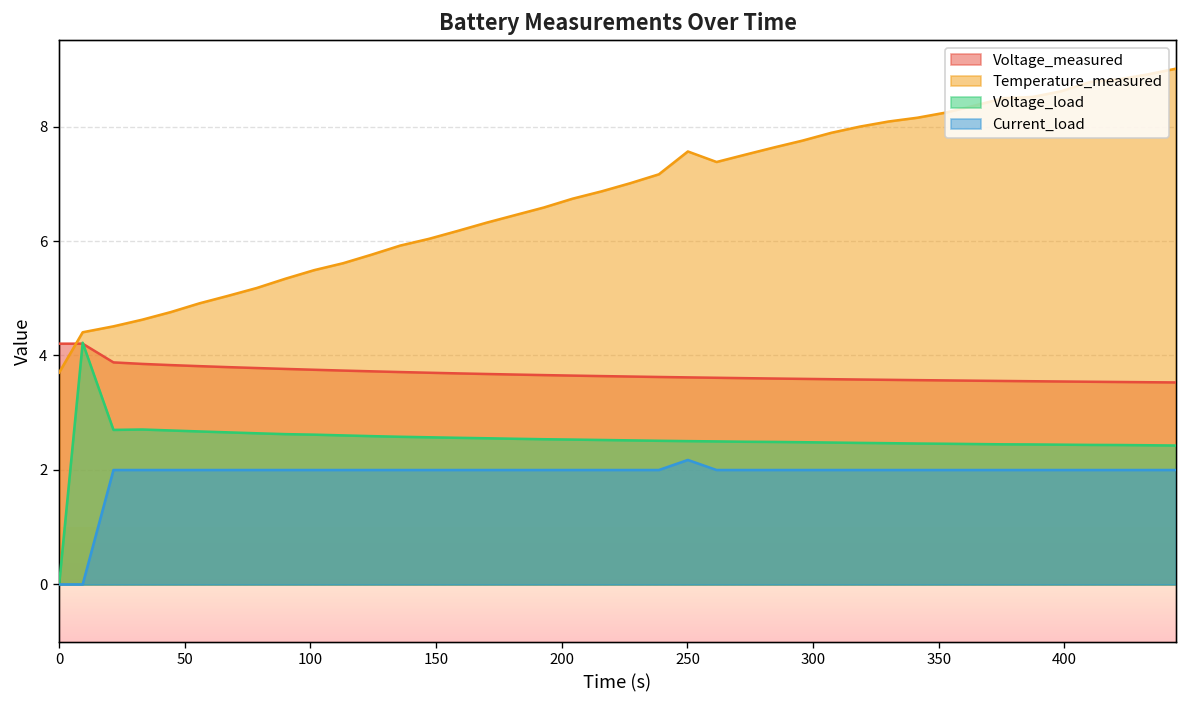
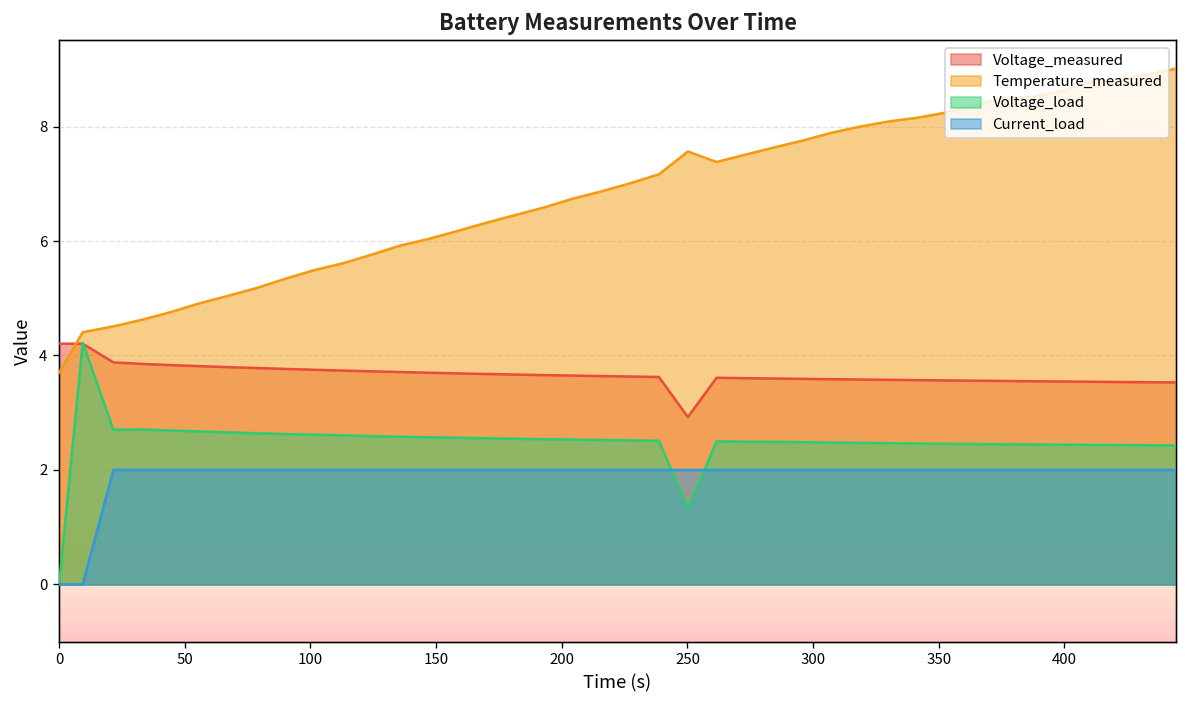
Voltage_measured, 250: 3.6 -> 2.9
Voltage_load, 250: 2.5 -> 1.3
Current_load, 250: 2.2 -> 2.0
